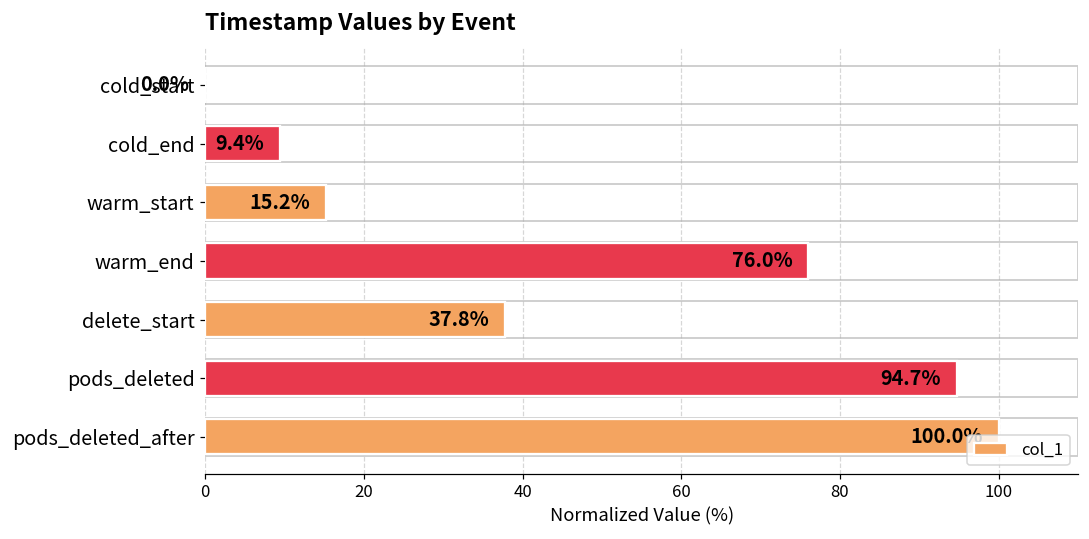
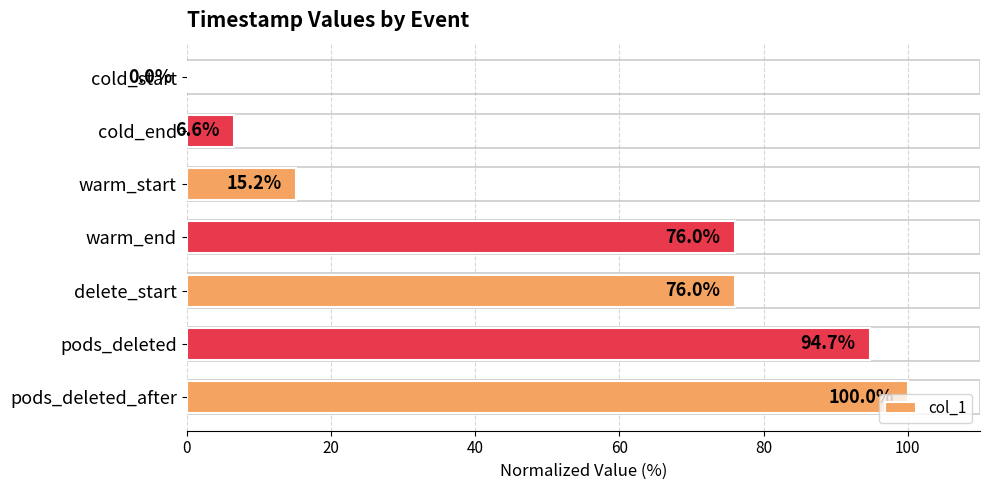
cold_end: 9.4% -> 6.6%
delete_start: 37.8% -> 76.0%
